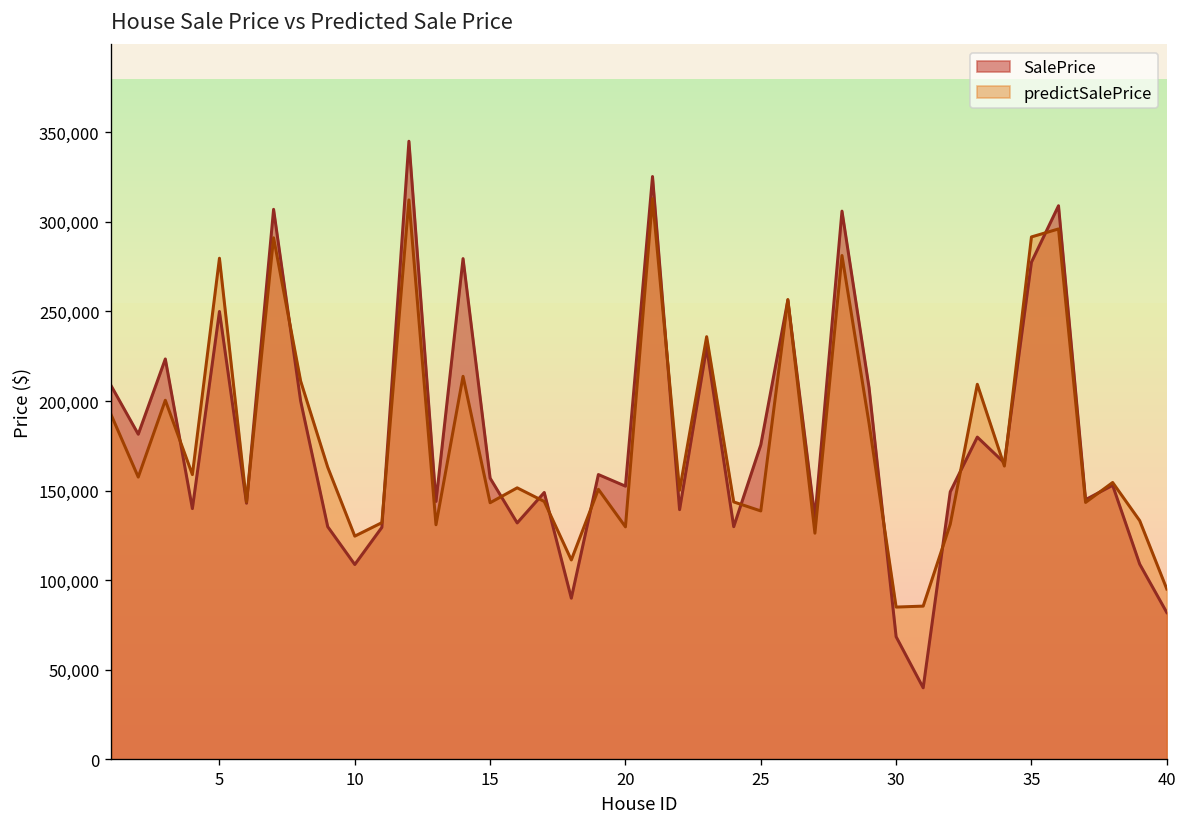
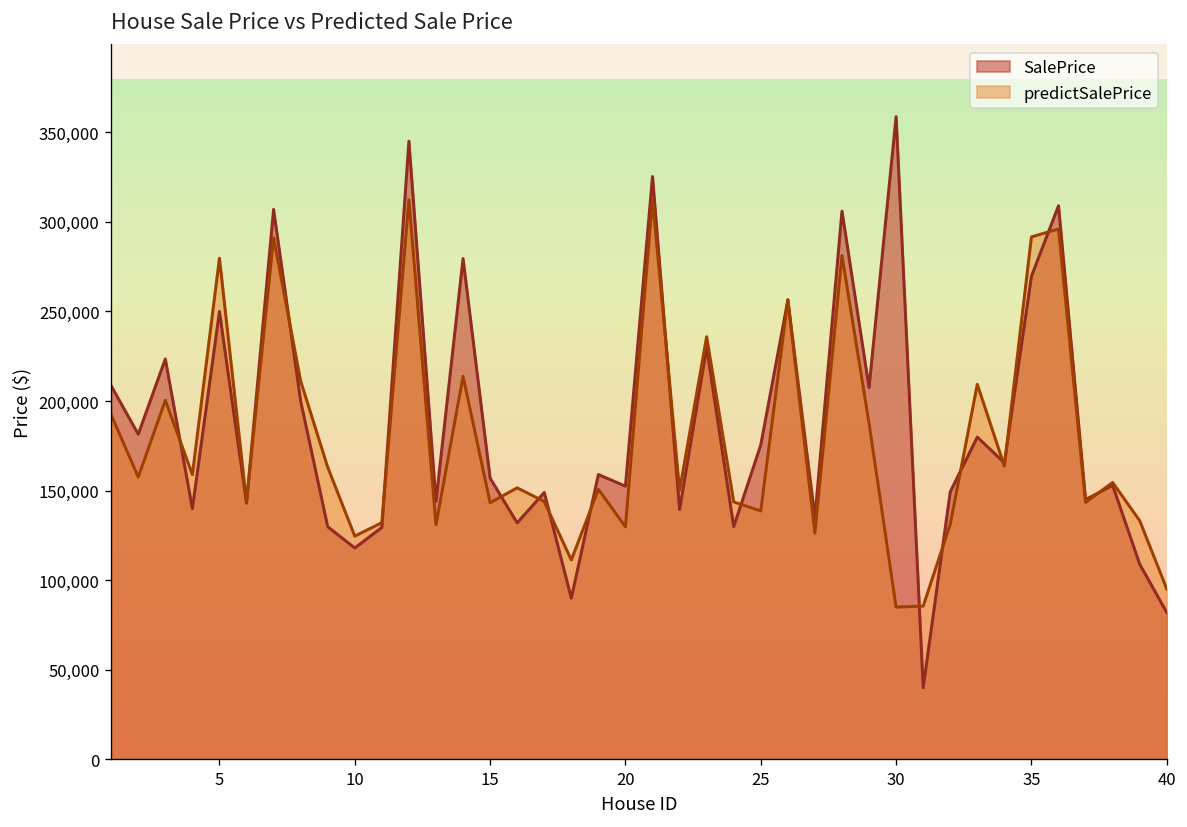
SalePrice, 10: 109,000 -> 118,000
SalePrice, 30: 69,000 -> 359,000
SalePrice, 35: 278,000 -> 270,000
